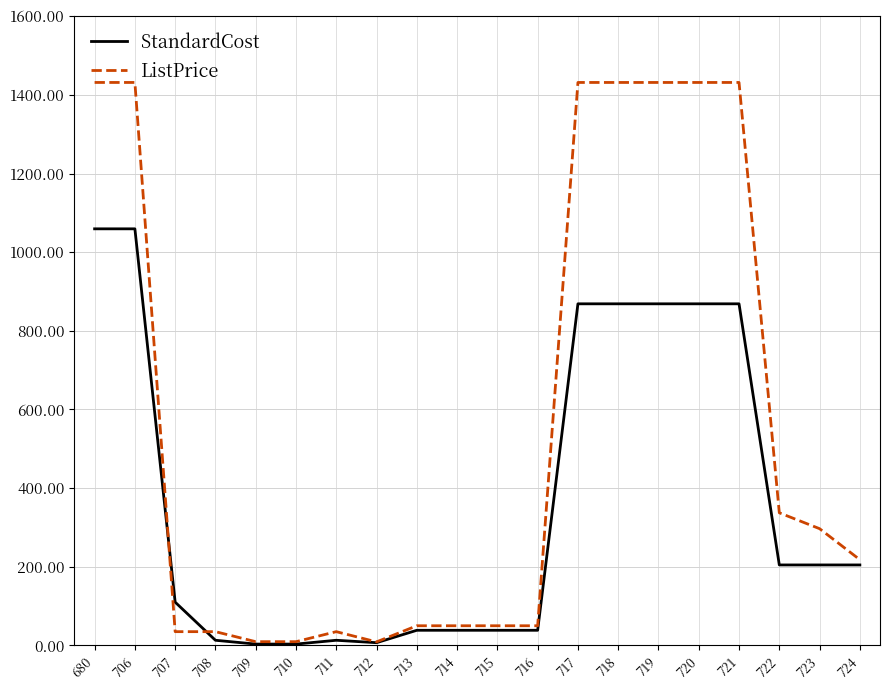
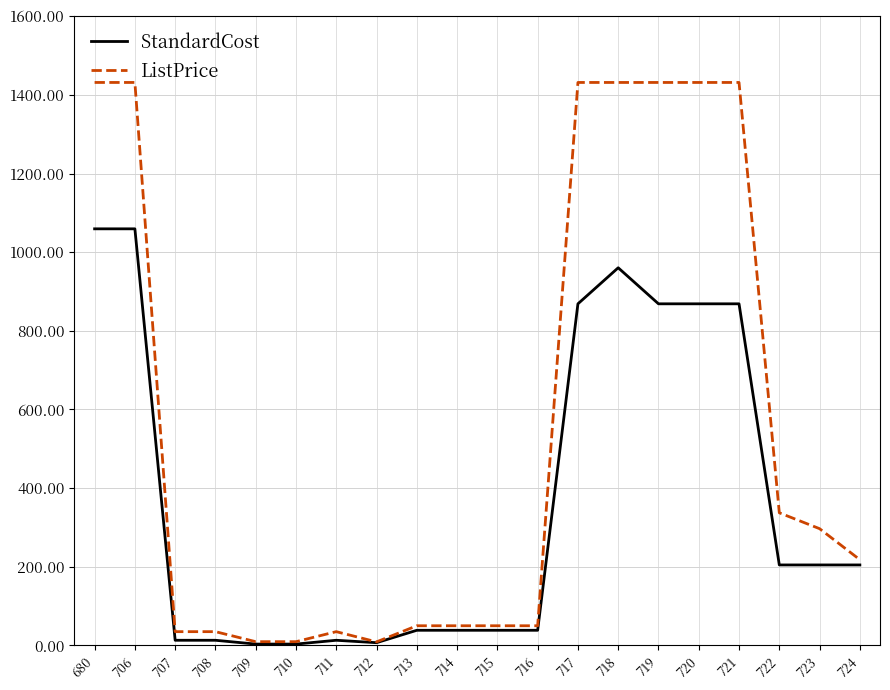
StandardCost, 707: 110 -> 10
StandardCost, 718: 870 -> 960
